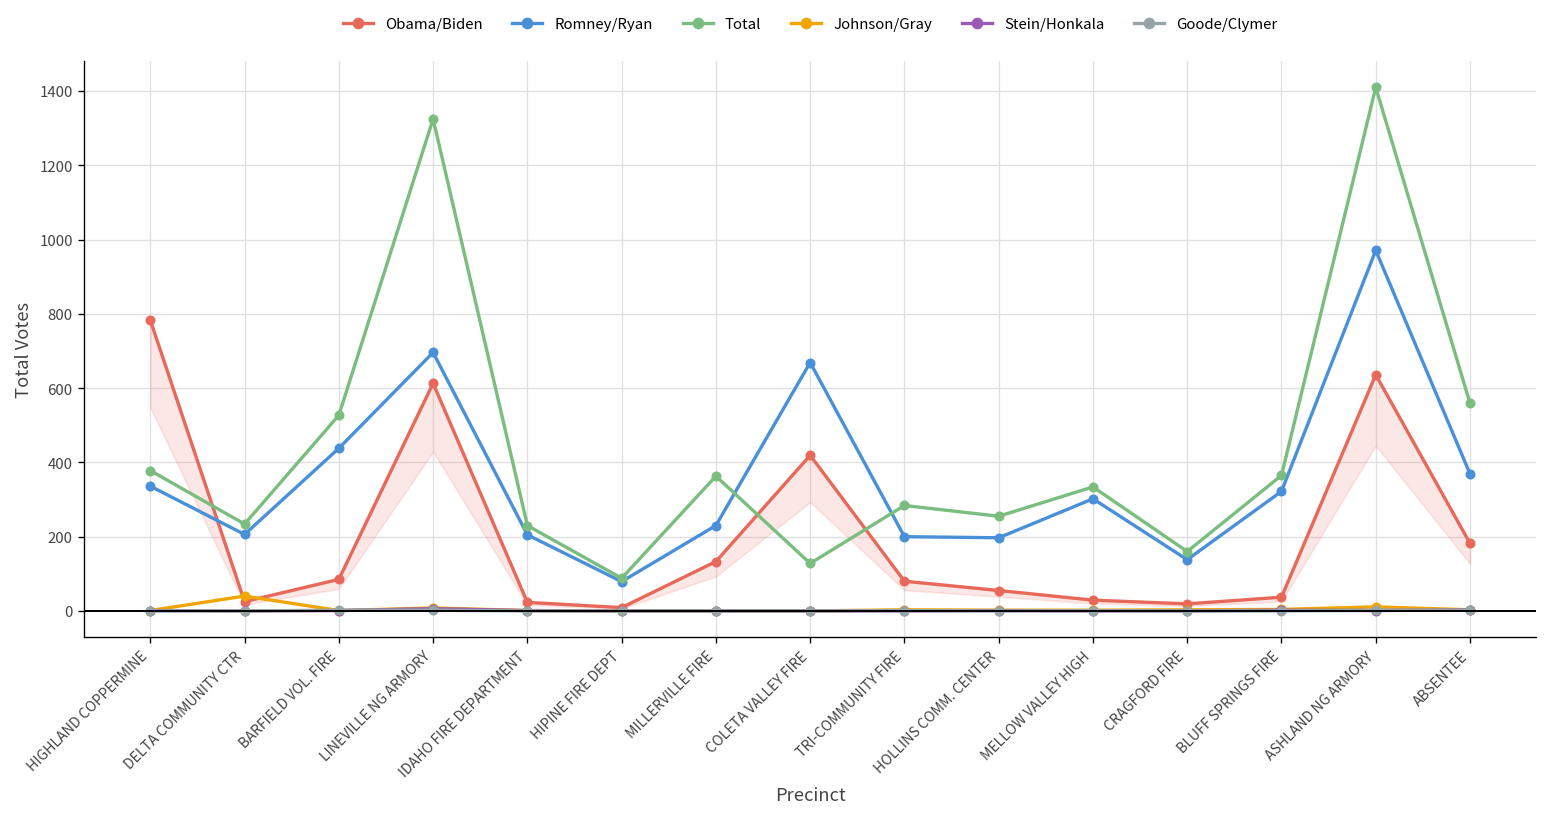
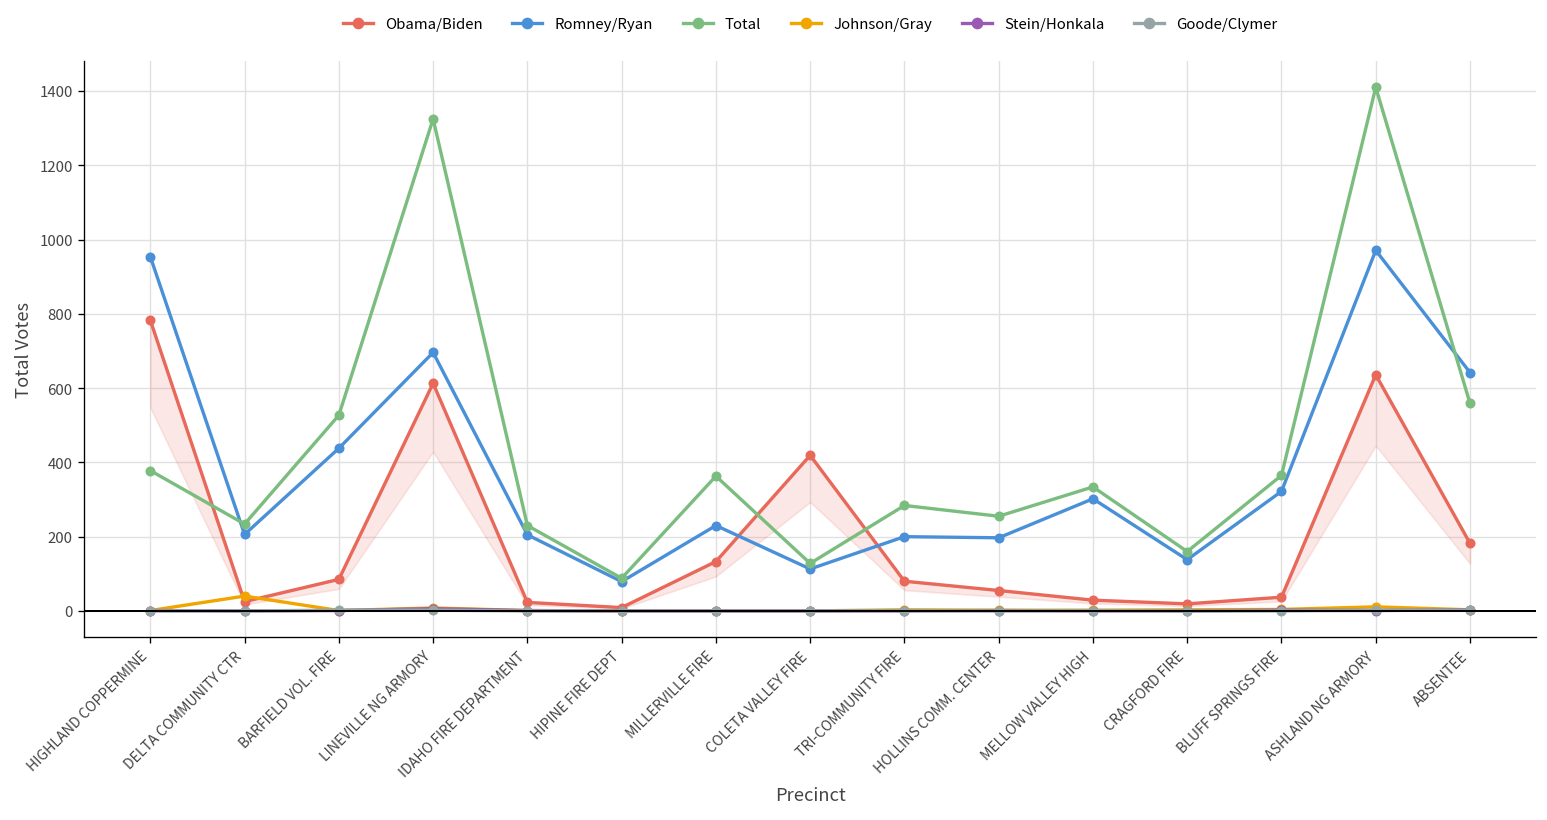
Romney/Ryan, HIGHLAND COPPERMINE: 340 -> 950
Romney/Ryan, COLETA VALLEY FIRE: 670 -> 110
Romney/Ryan, ABSENTEE: 370 -> 640
